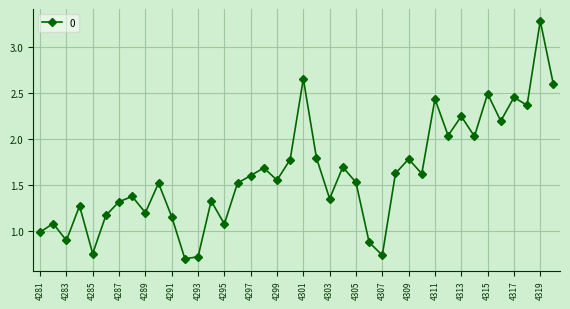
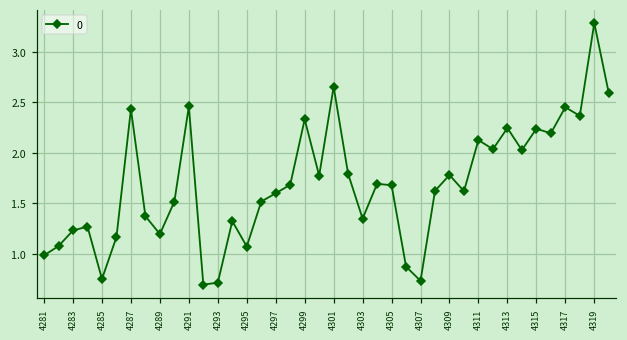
4283: 0.9 -> 1.2
4287: 1.3 -> 2.4
4291: 1.2 -> 2.5
4299: 1.5 -> 2.3
4305: 1.5 -> 1.7
4311: 2.4 -> 2.1
4315: 2.5 -> 2.2
